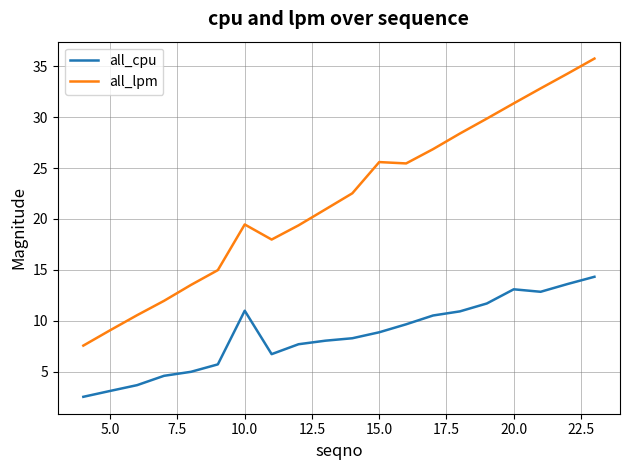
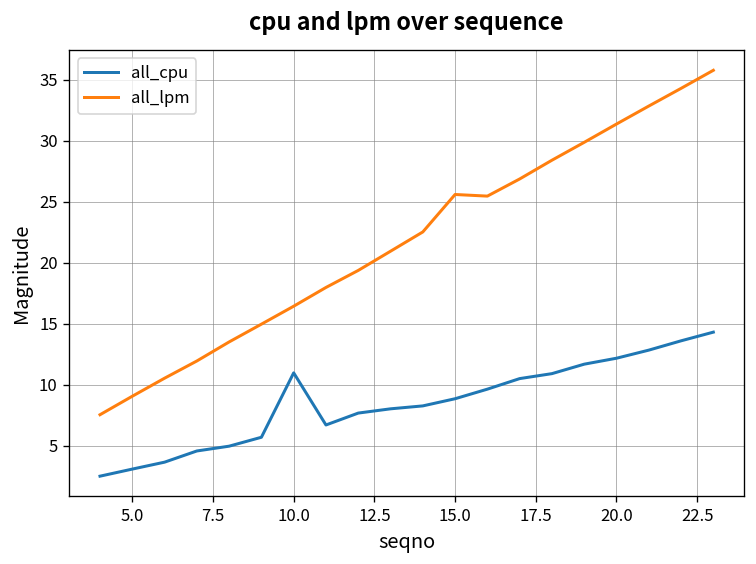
all_lpm, 10.0: 19.5 -> 16.4
all_cpu, 20.0: 13.1 -> 12.2
